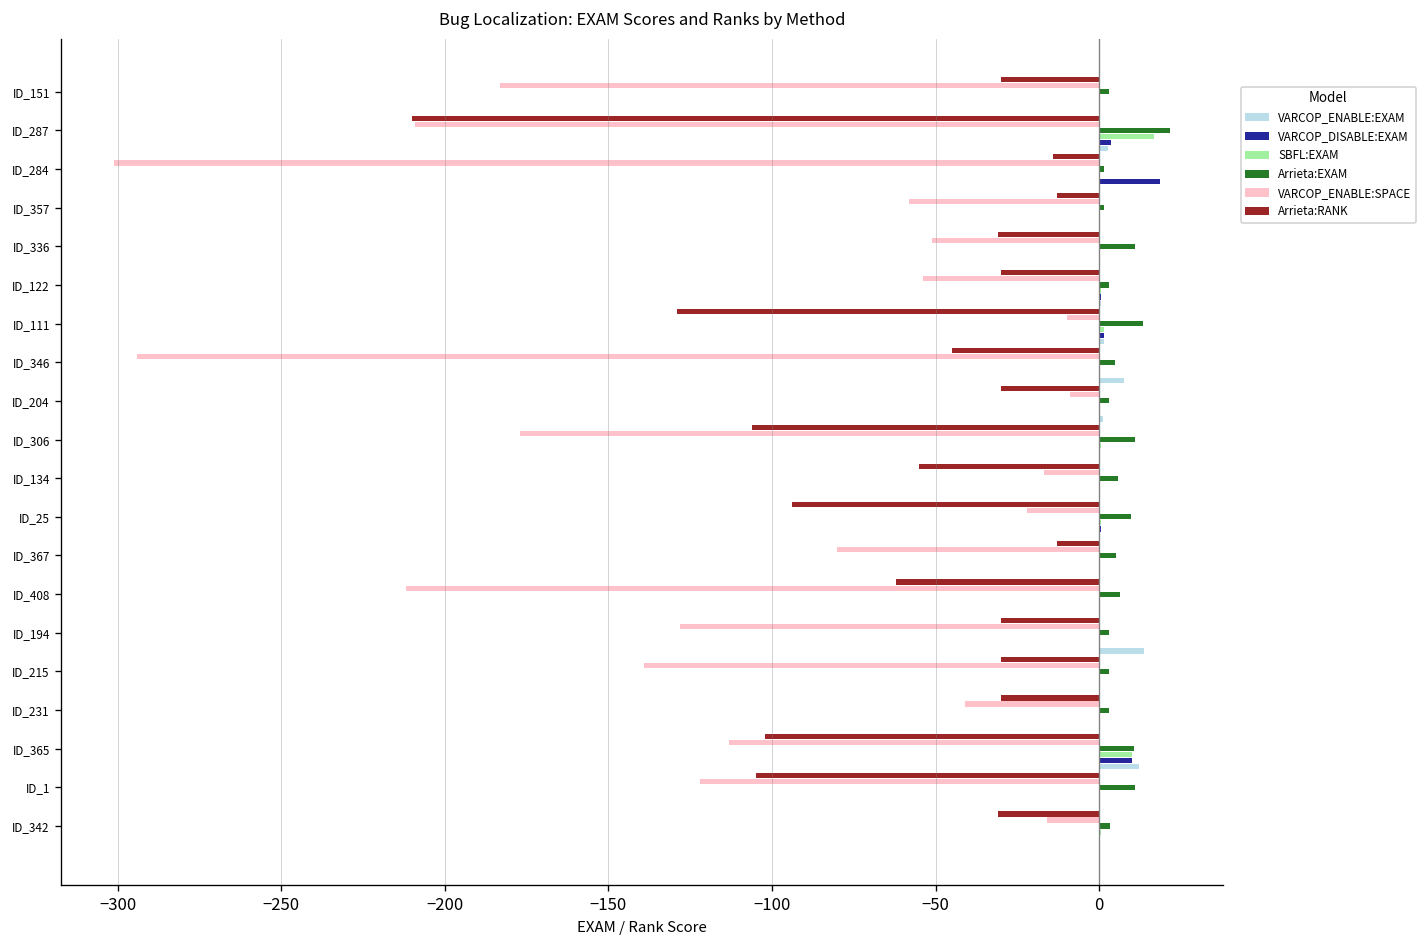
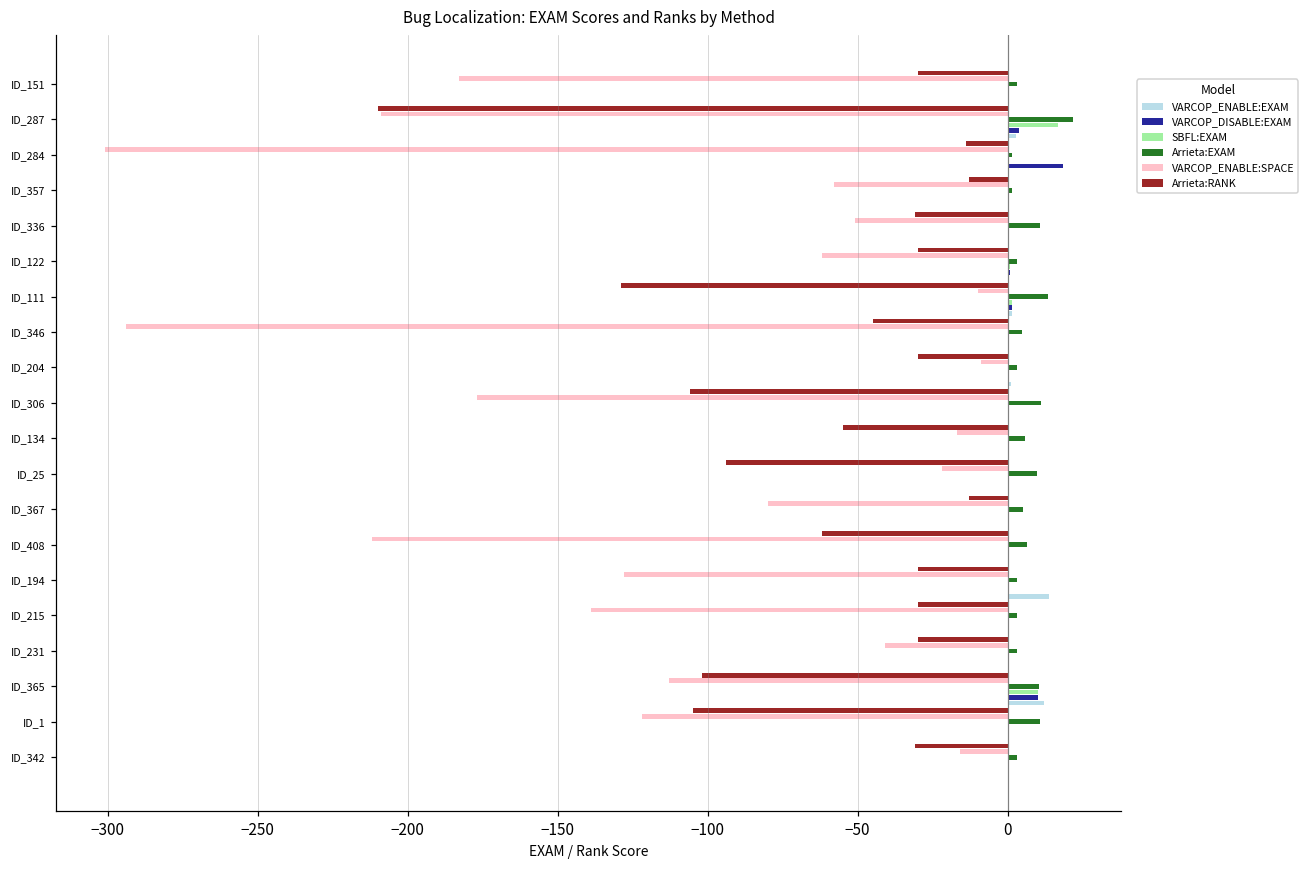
VARCOP_ENABLE:SPACE, ID_122: -54 -> -62
VARCOP_ENABLE:EXAM, ID_346: 8 -> 0
